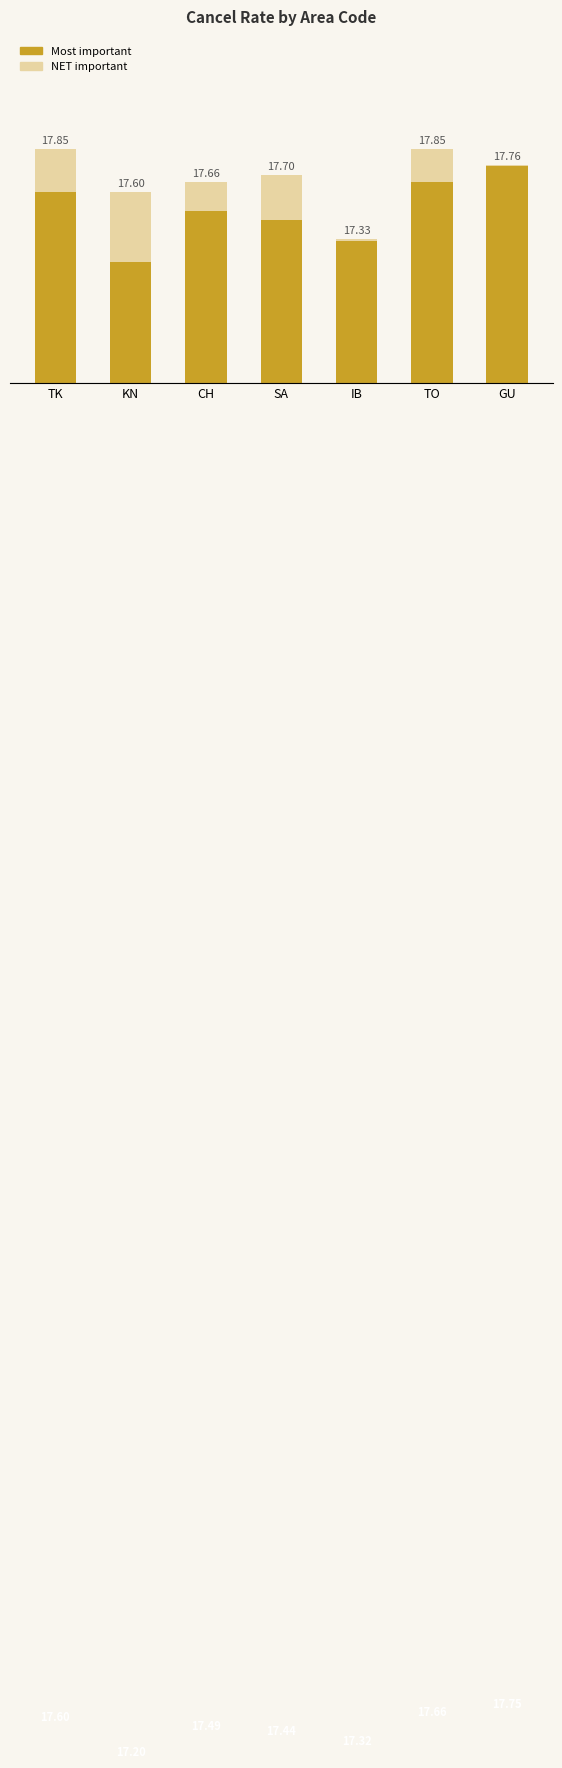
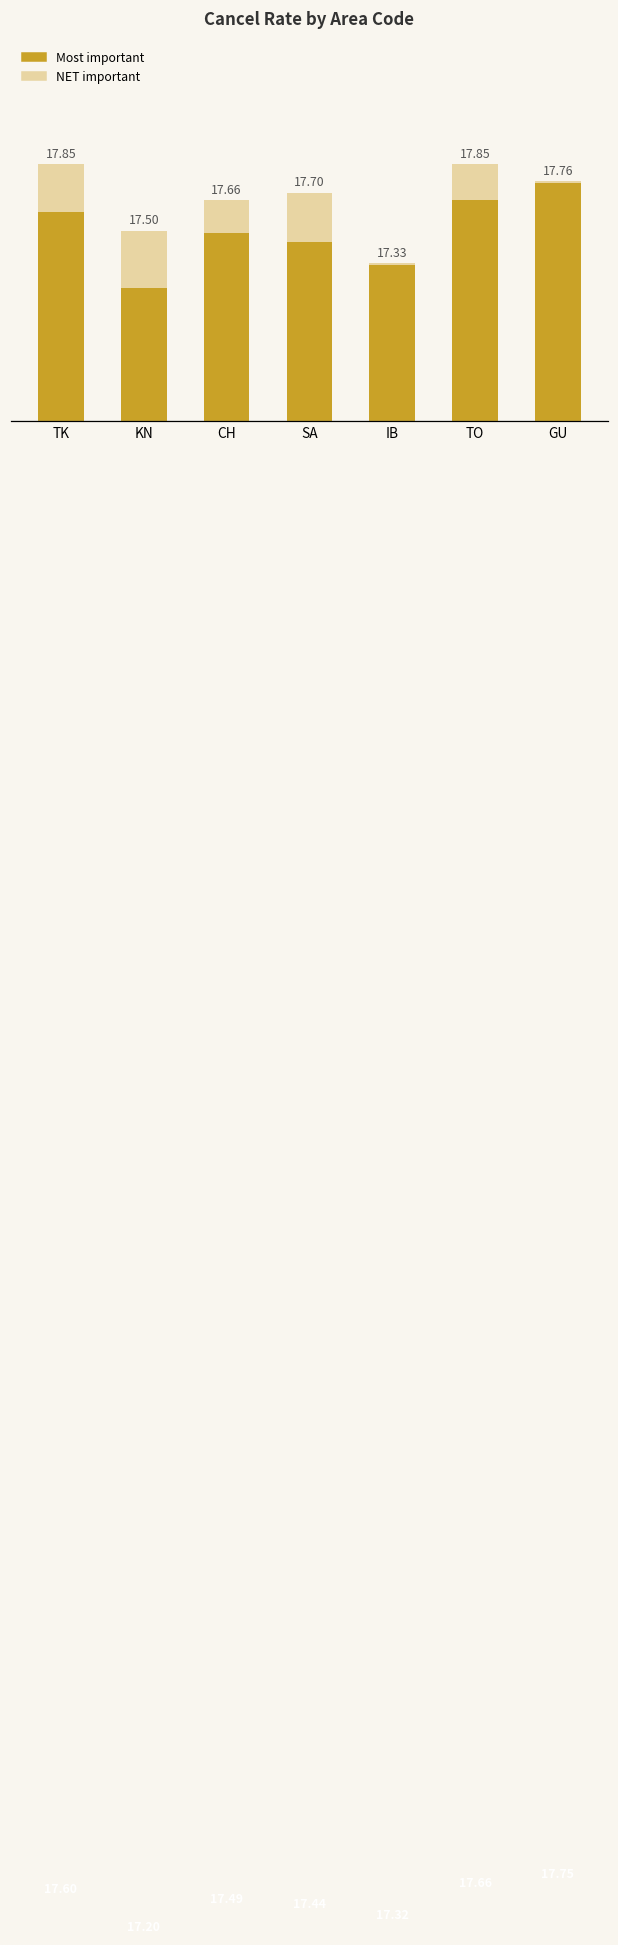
NET important, KN: 17.60 -> 17.50
